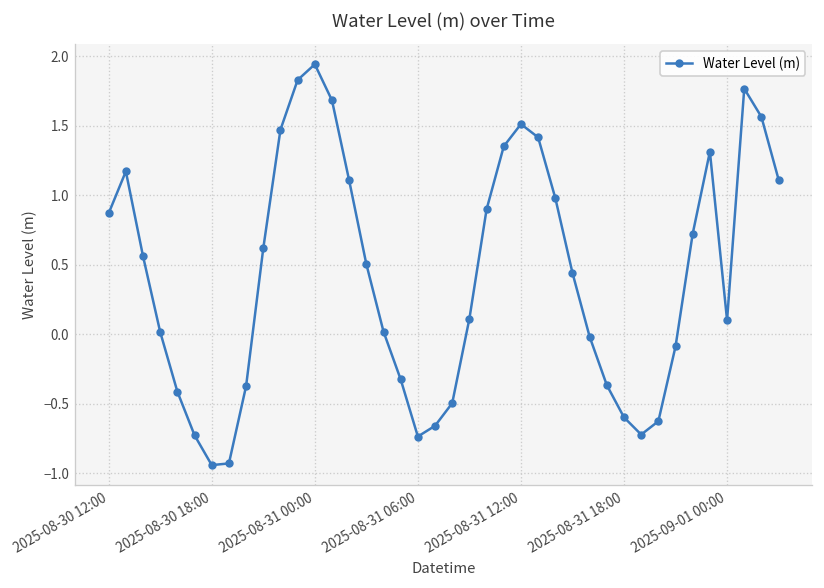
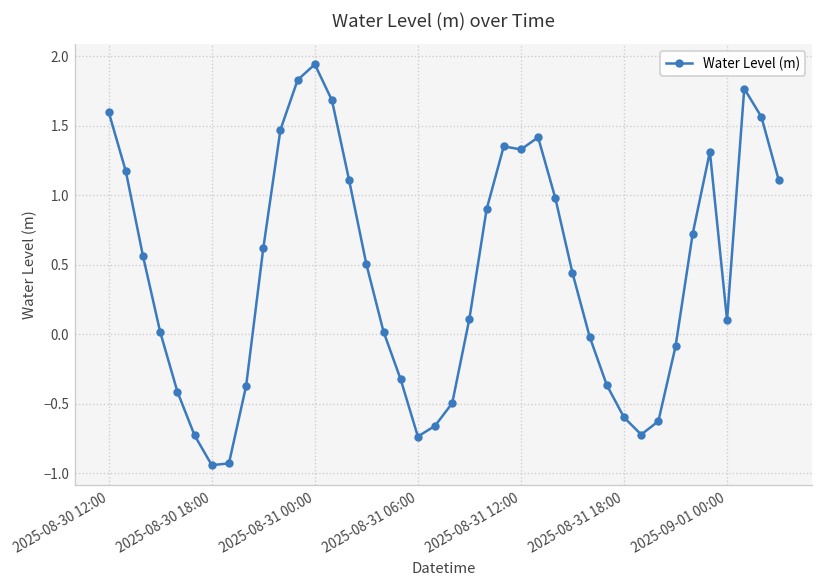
2025-08-30 12:00: 0.87 -> 1.60
2025-08-31 12:00: 1.51 -> 1.33
